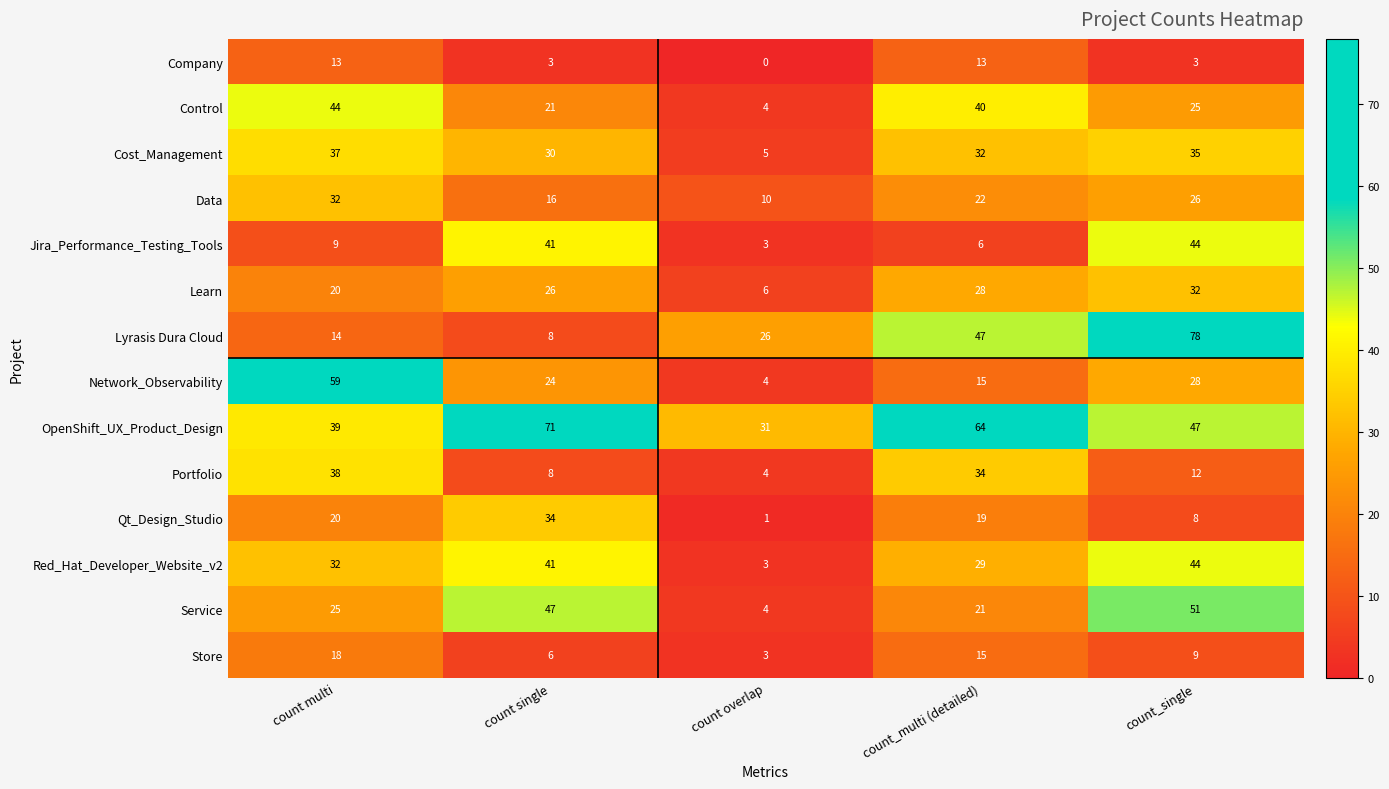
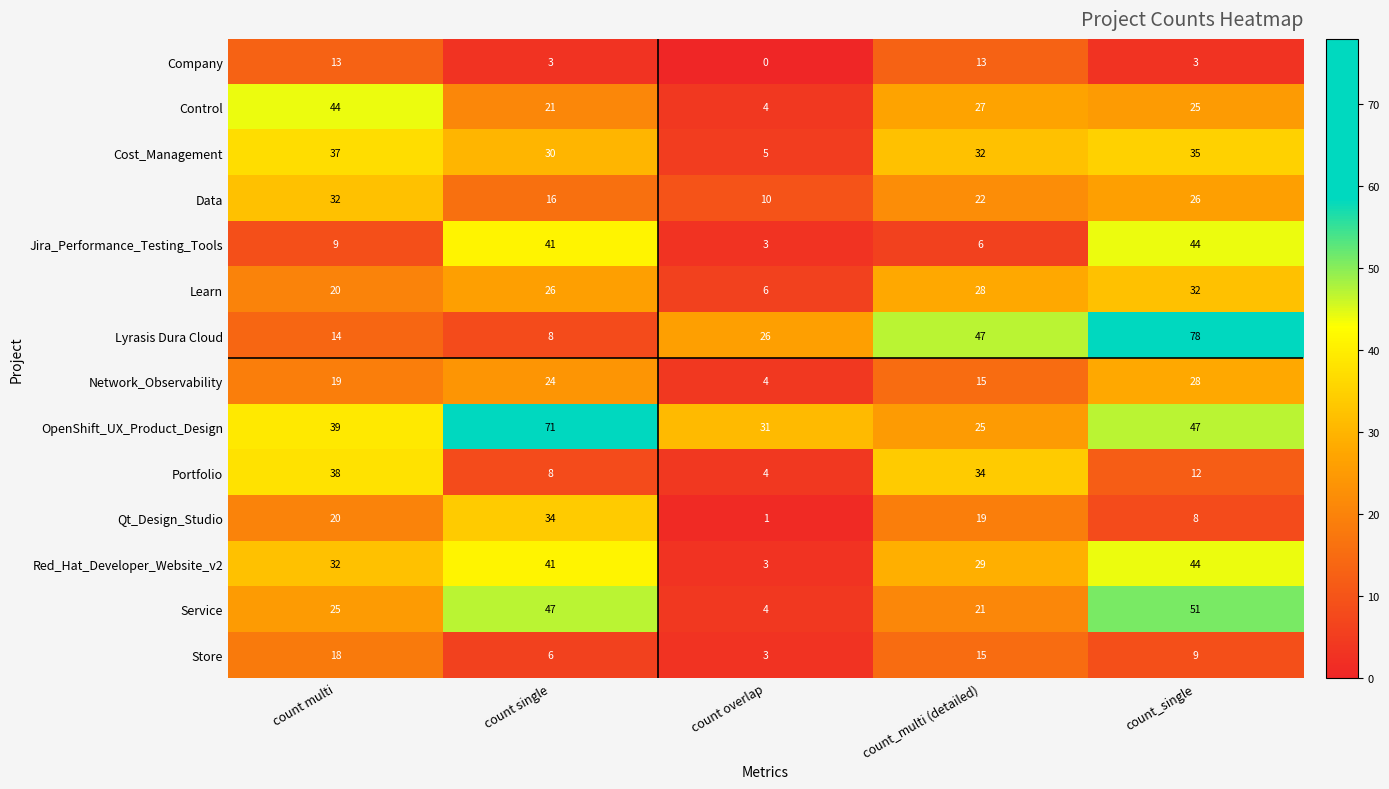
Control, count_multi (detailed): 40 -> 27
Network_Observability, count multi: 59 -> 19
OpenShift_UX_Product_Design, count_multi (detailed): 64 -> 25
